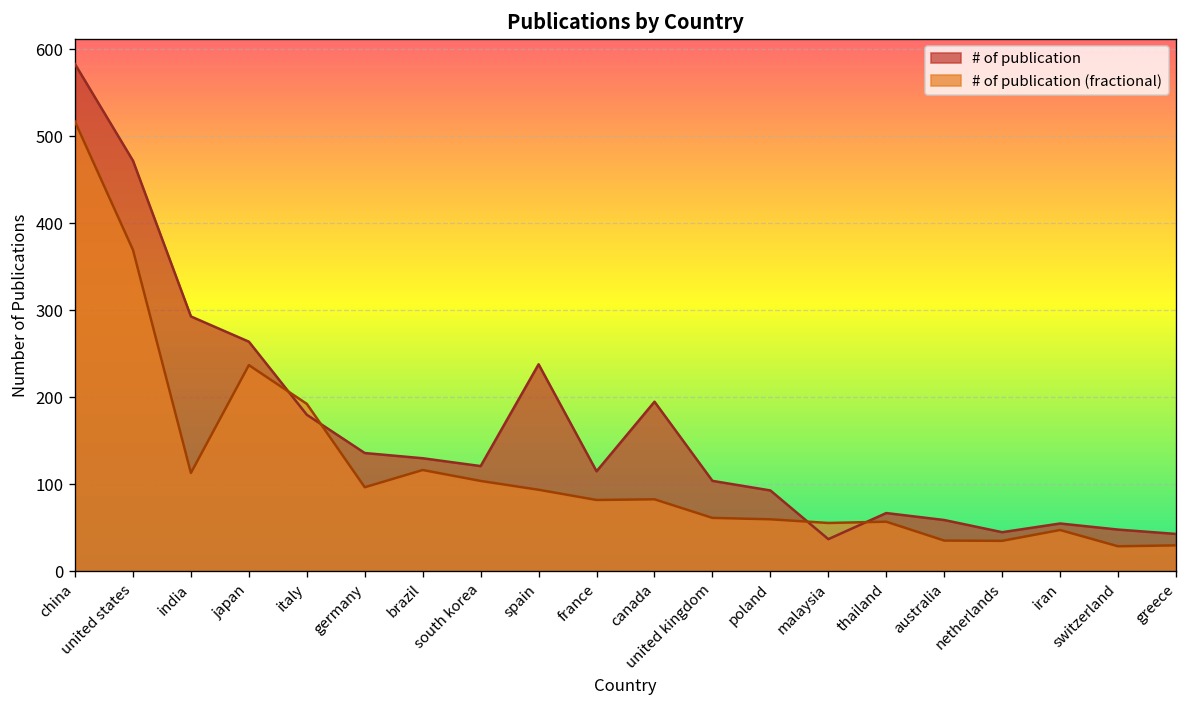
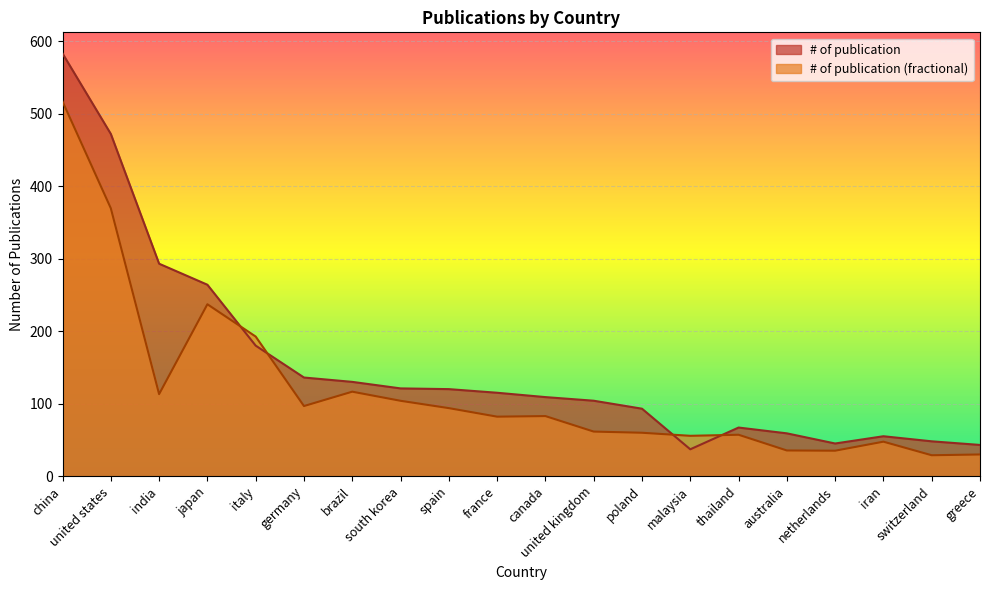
# of publication, spain: 240 -> 120
# of publication, canada: 200 -> 110
